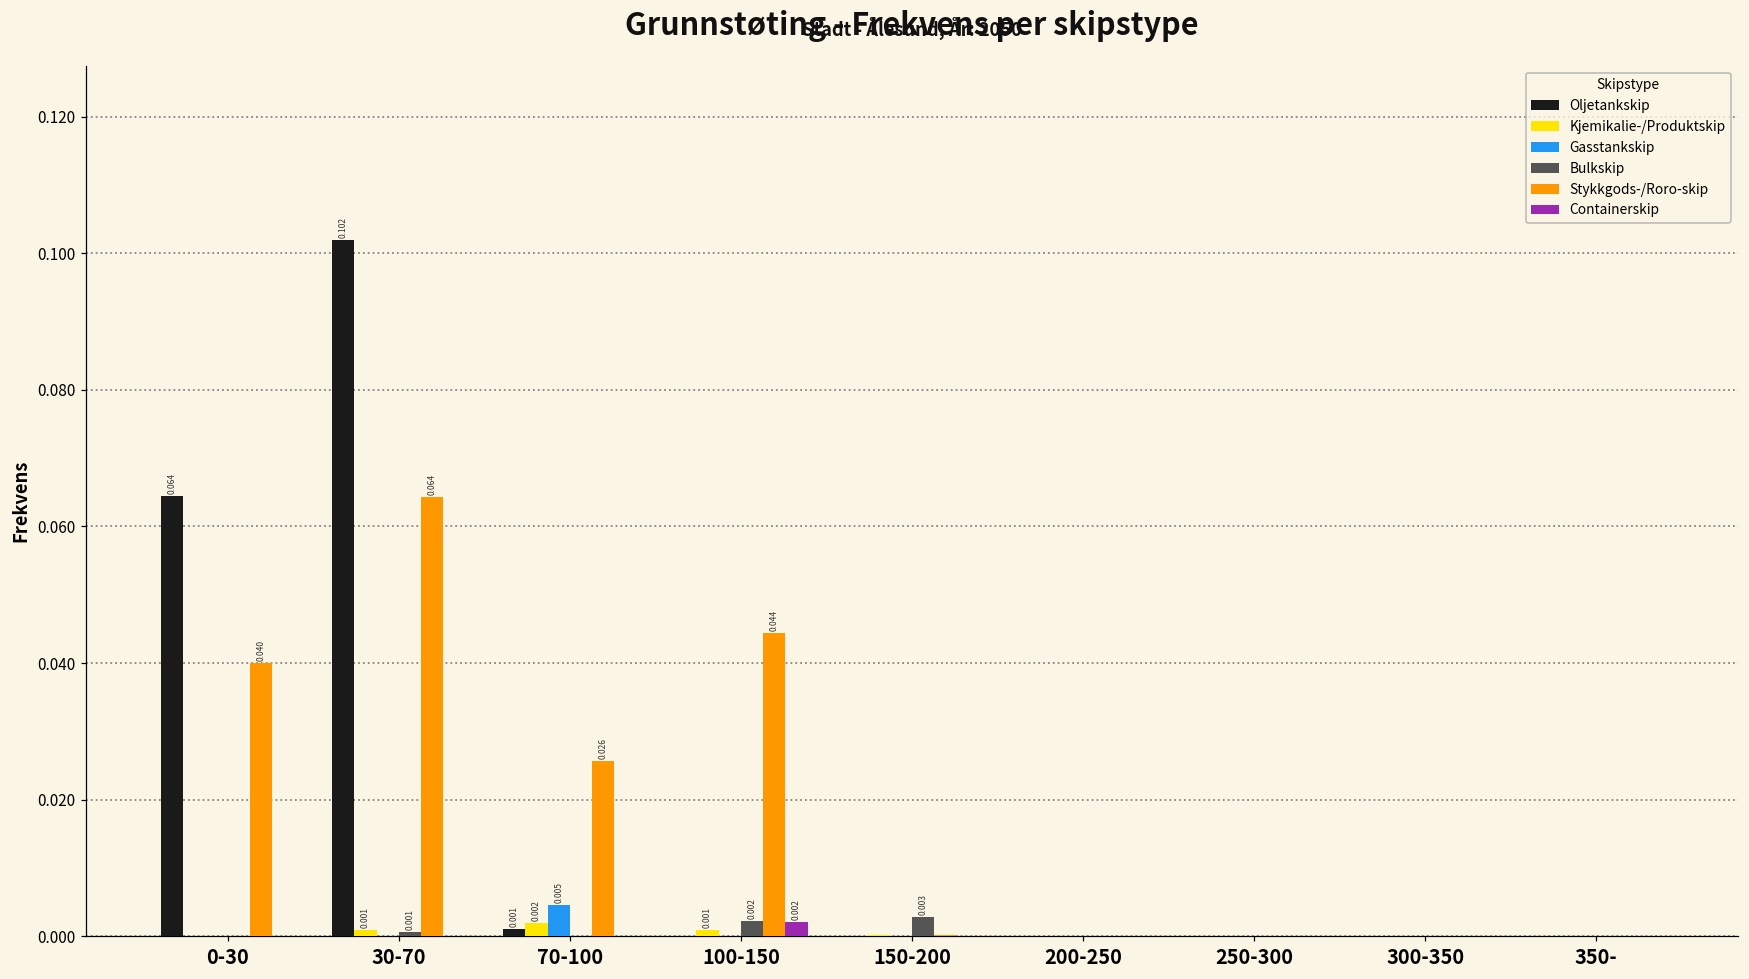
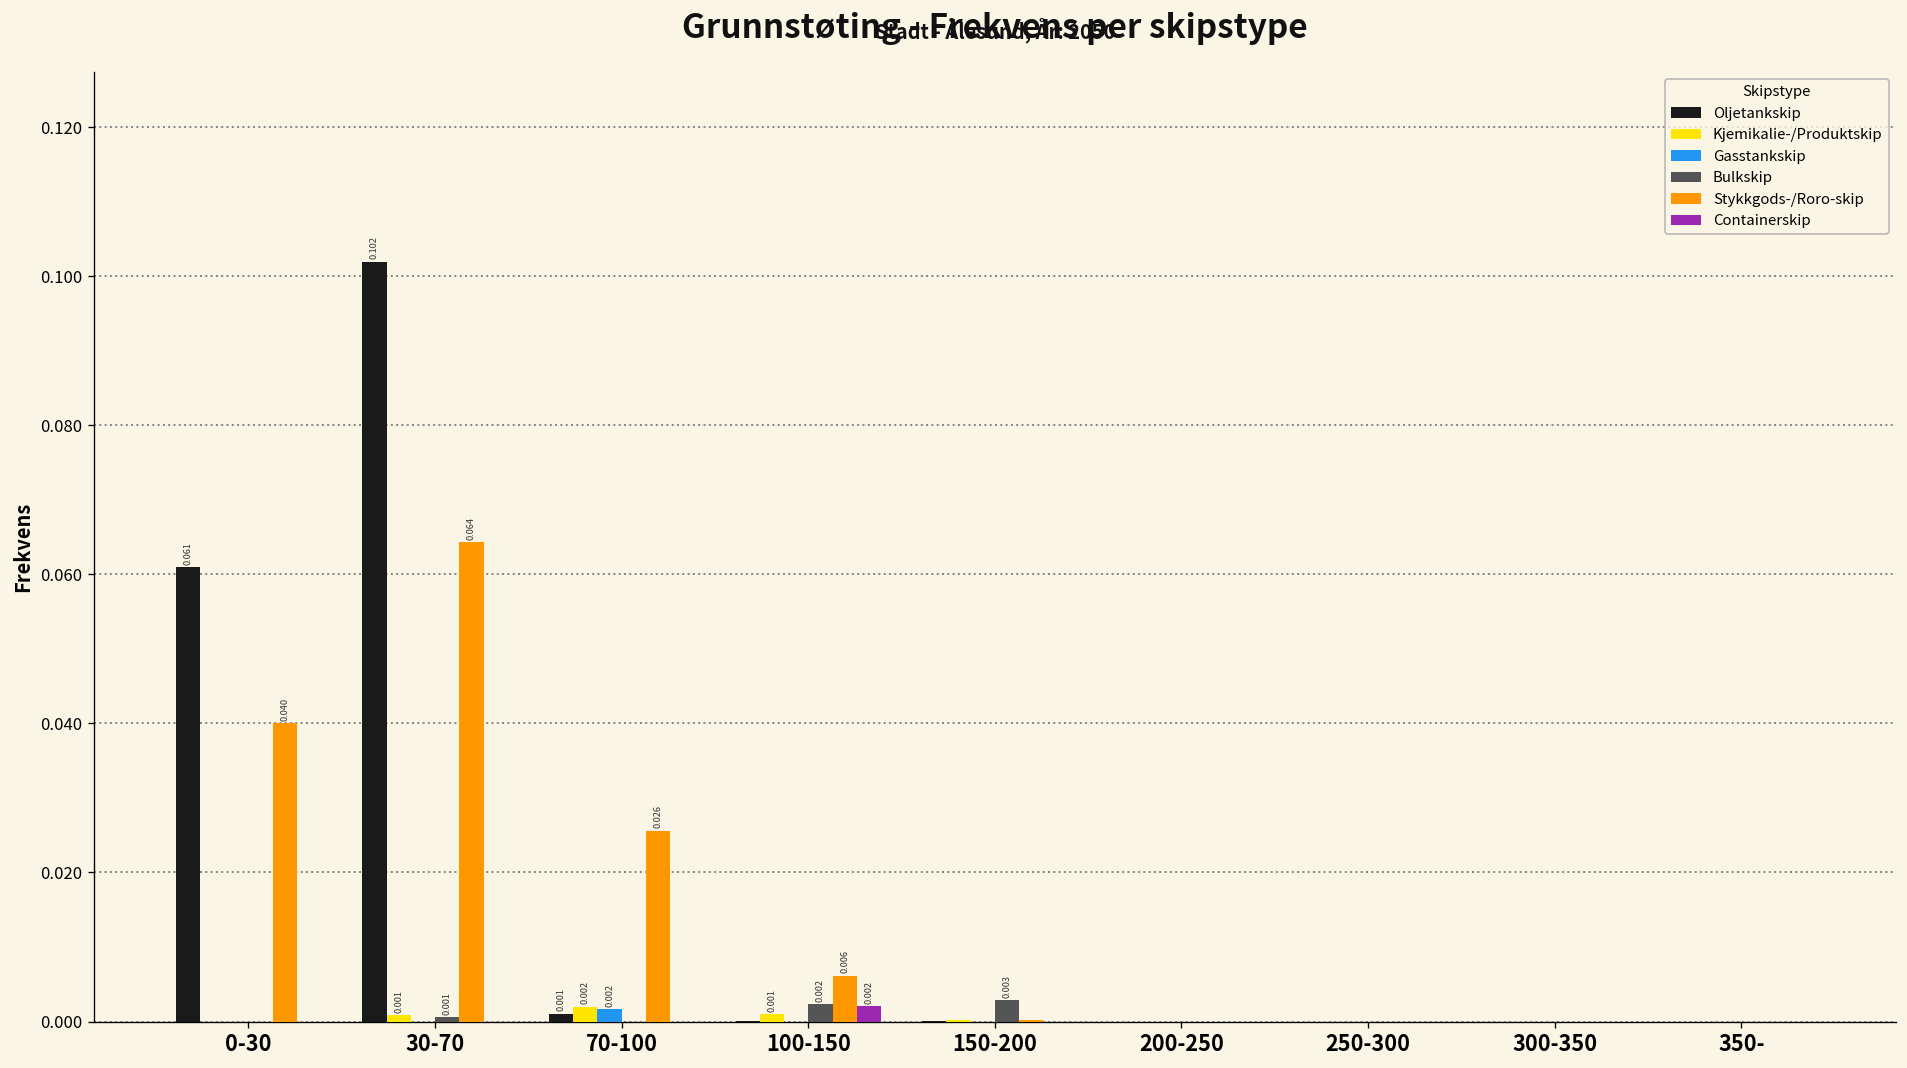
Oljetankskip, 0-30: 0.064 -> 0.061
Gasstankskip, 70-100: 0.005 -> 0.002
Stykkgods-/Roro-skip, 100-150: 0.044 -> 0.006
